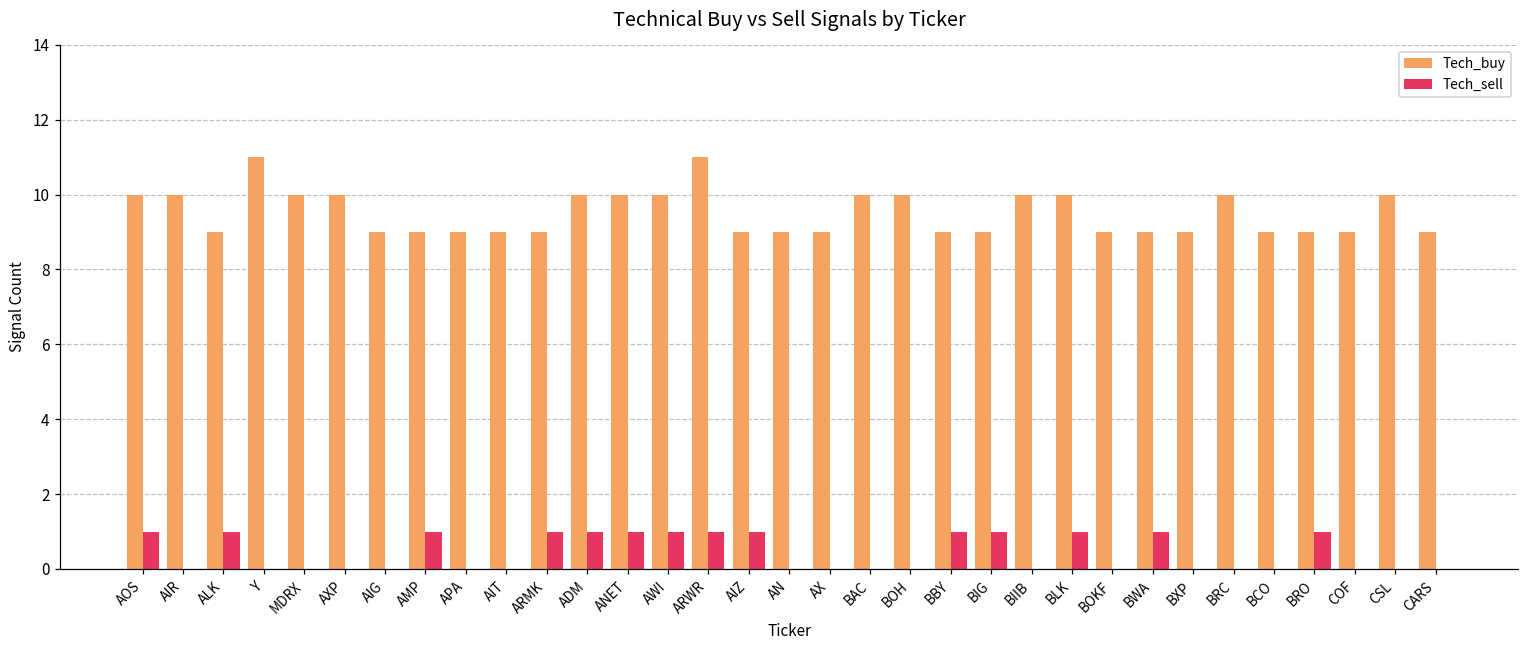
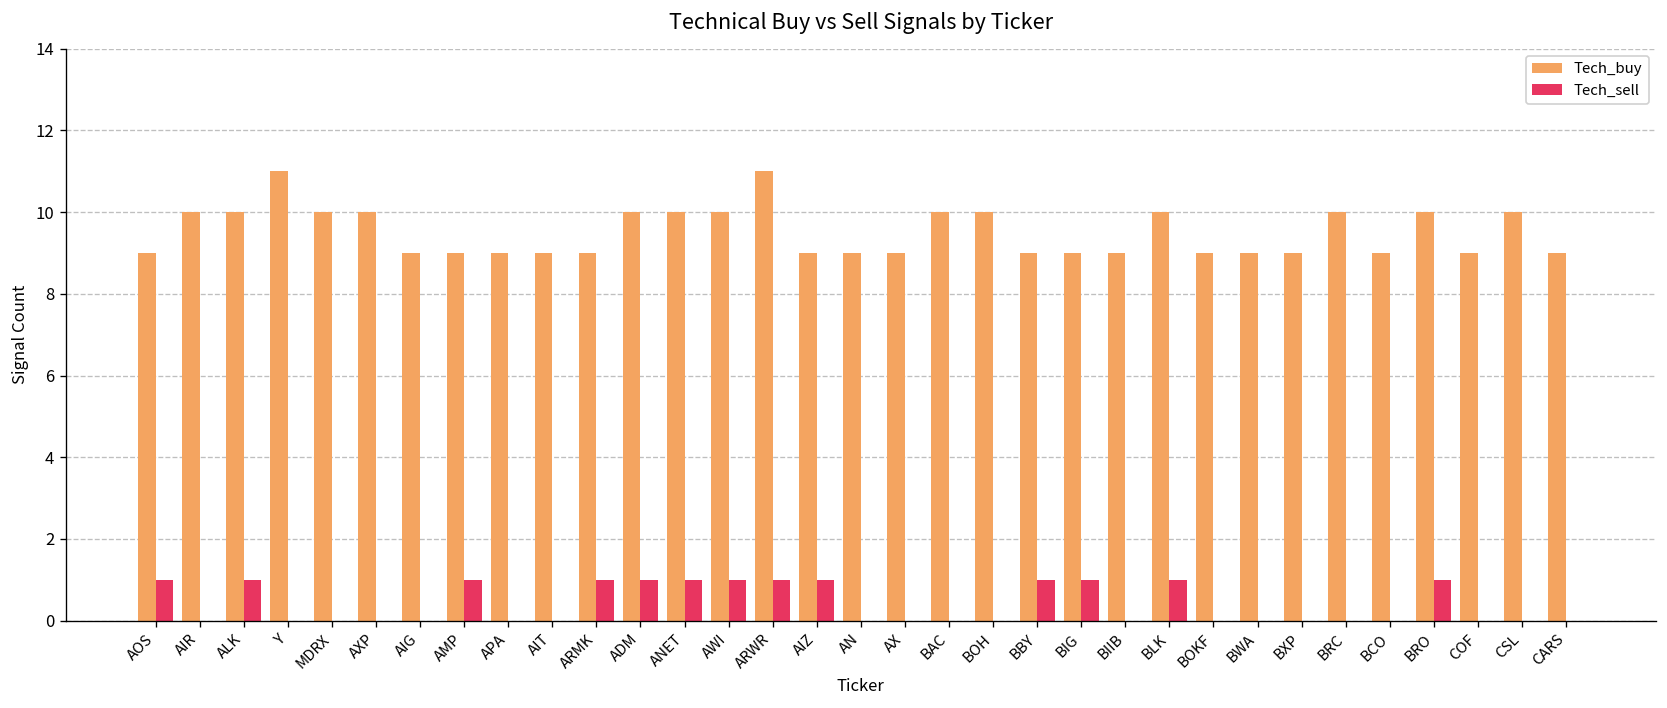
Tech_buy, AOS: 10 -> 9
Tech_buy, ALK: 9 -> 10
Tech_buy, BIIB: 10 -> 9
Tech_sell, BWA: 1 -> 0
Tech_buy, BRO: 9 -> 10
